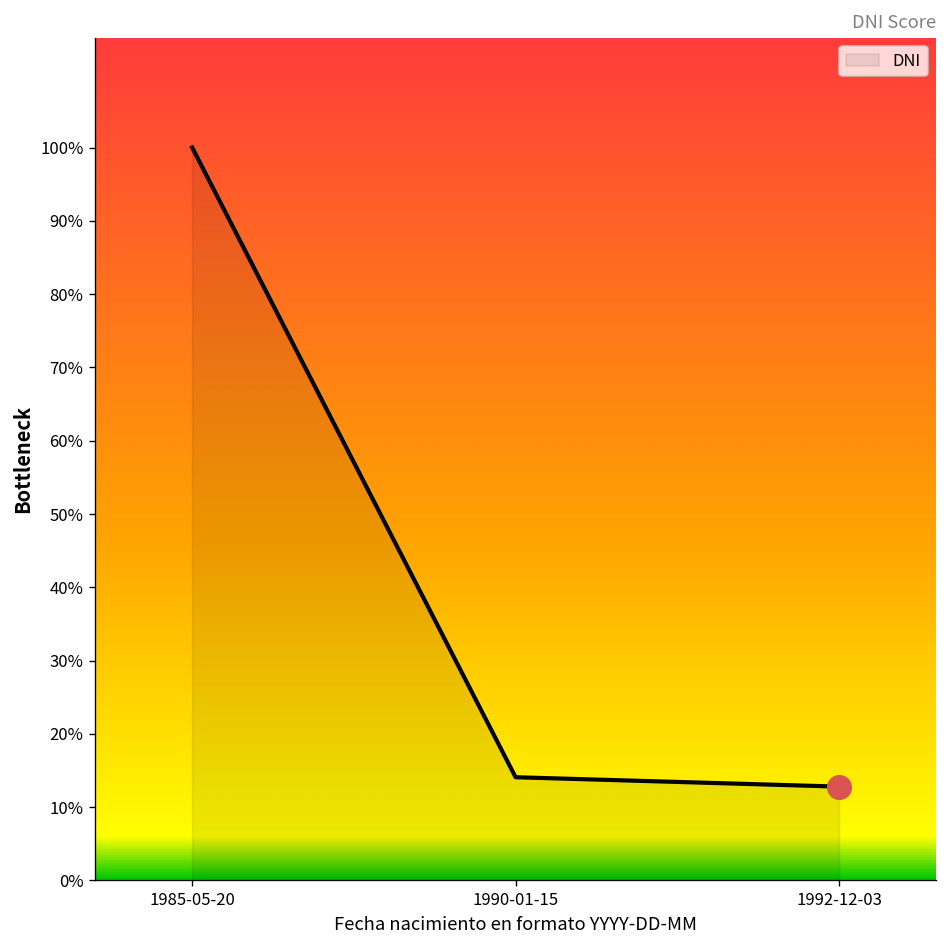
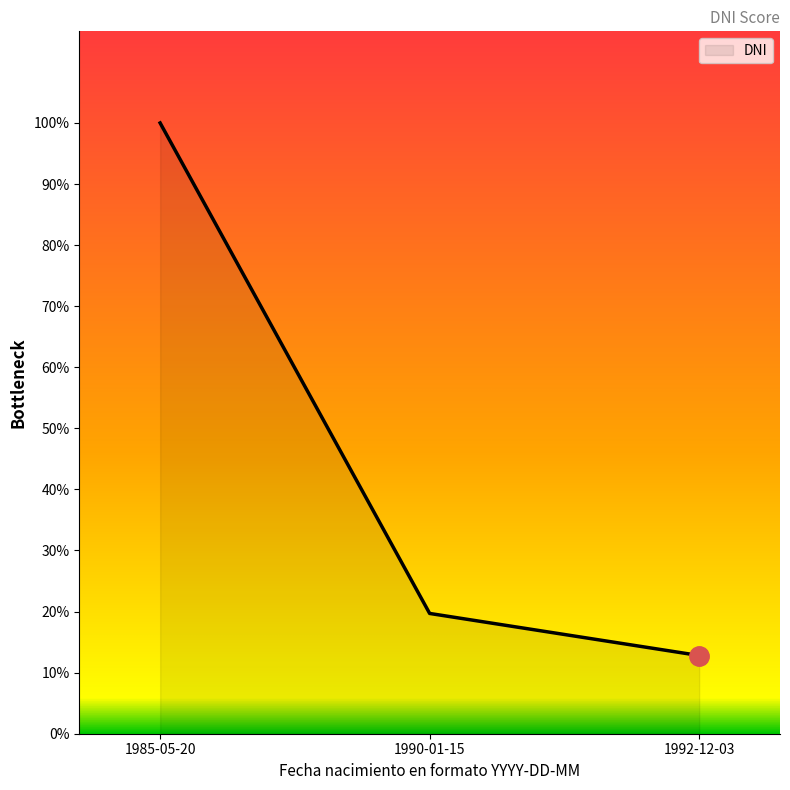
DNI, 1990-01-15: 14% -> 20%
